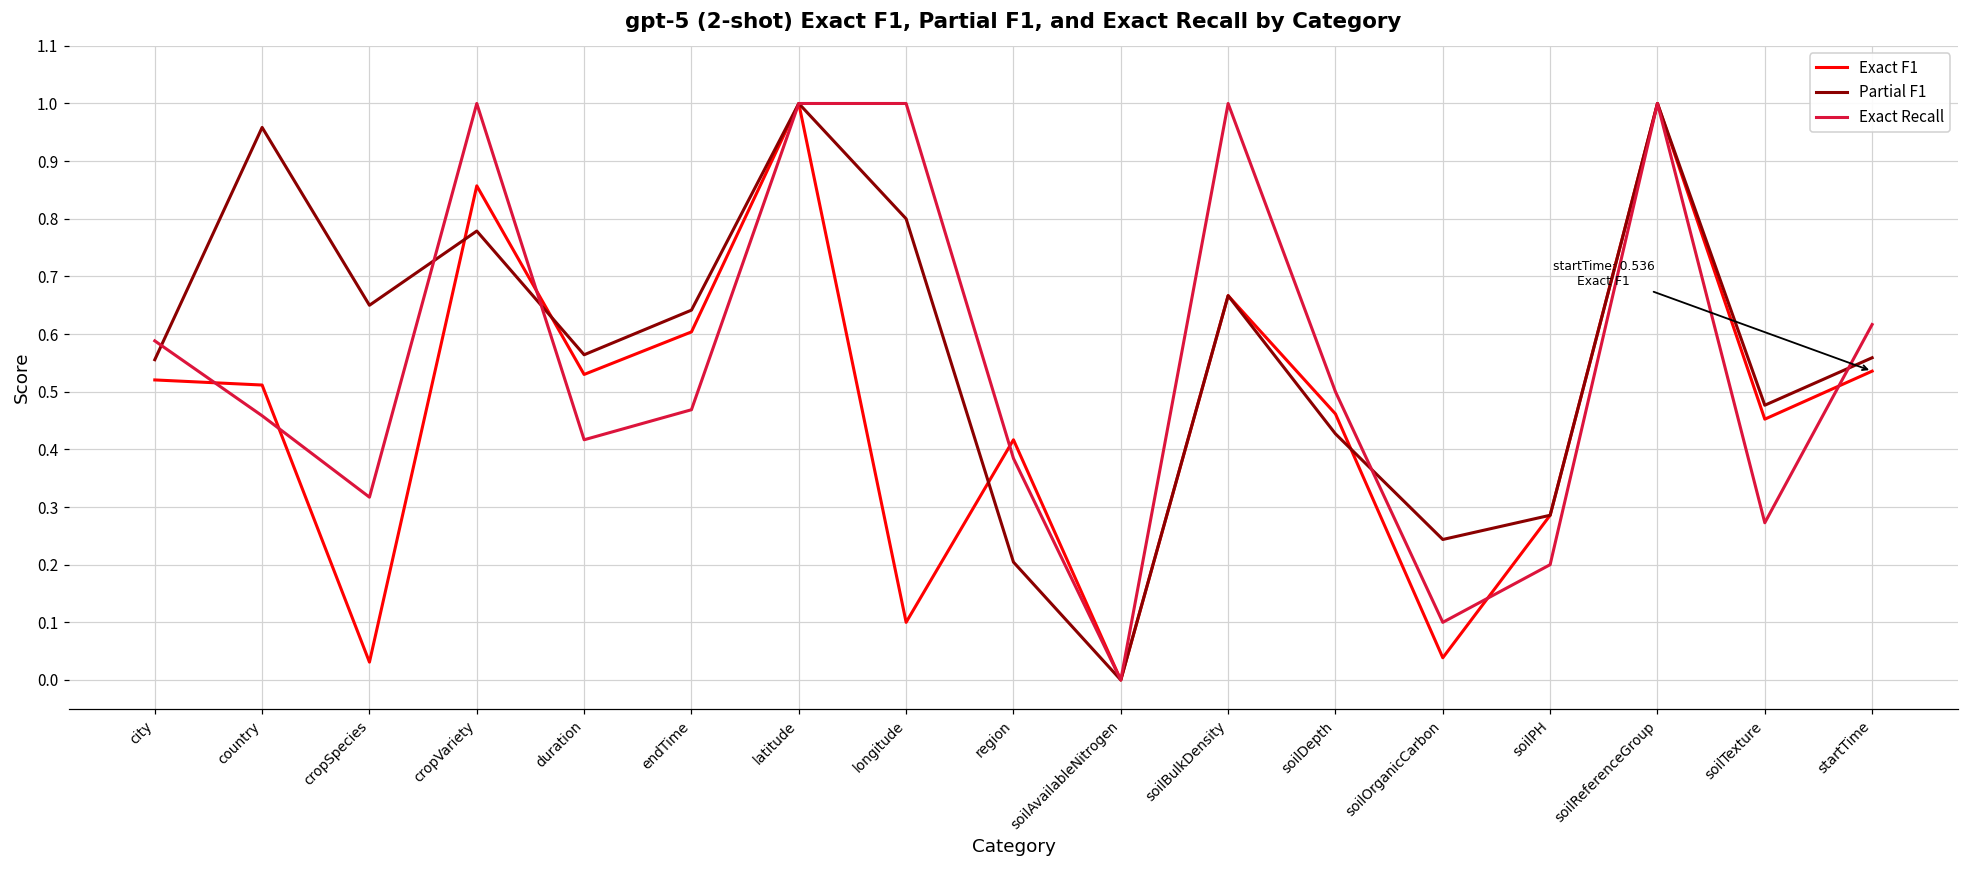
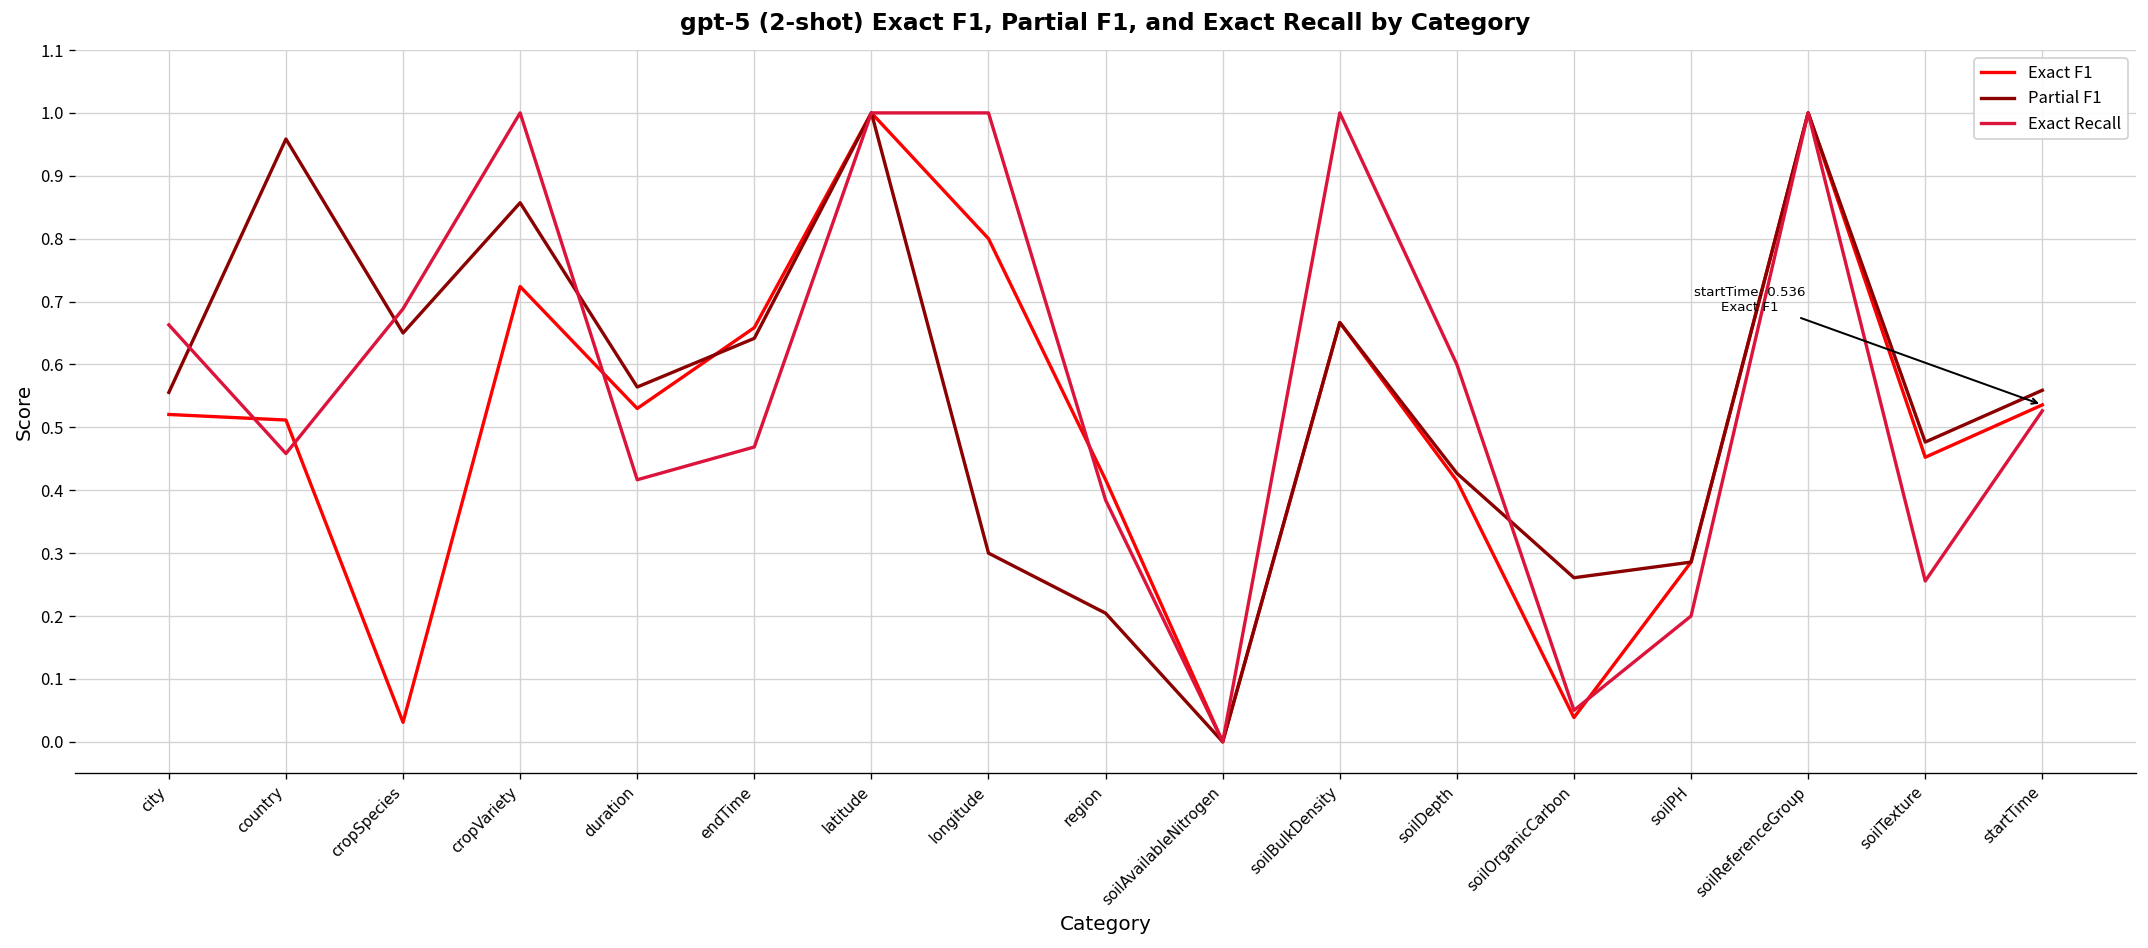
Exact Recall, city: 0.59 -> 0.66
Exact Recall, cropSpecies: 0.32 -> 0.69
Exact F1, cropVariety: 0.86 -> 0.72
Partial F1, cropVariety: 0.78 -> 0.86
Exact F1, endTime: 0.60 -> 0.66
Exact F1, longitude: 0.1 -> 0.8
Partial F1, longitude: 0.8 -> 0.3
Exact F1, soilDepth: 0.46 -> 0.42
Exact Recall, soilDepth: 0.5 -> 0.6
Partial F1, soilOrganicCarbon: 0.24 -> 0.26
Exact Recall, soilOrganicCarbon: 0.10 -> 0.05
Exact Recall, soilTexture: 0.27 -> 0.26
Exact Recall, startTime: 0.62 -> 0.53
